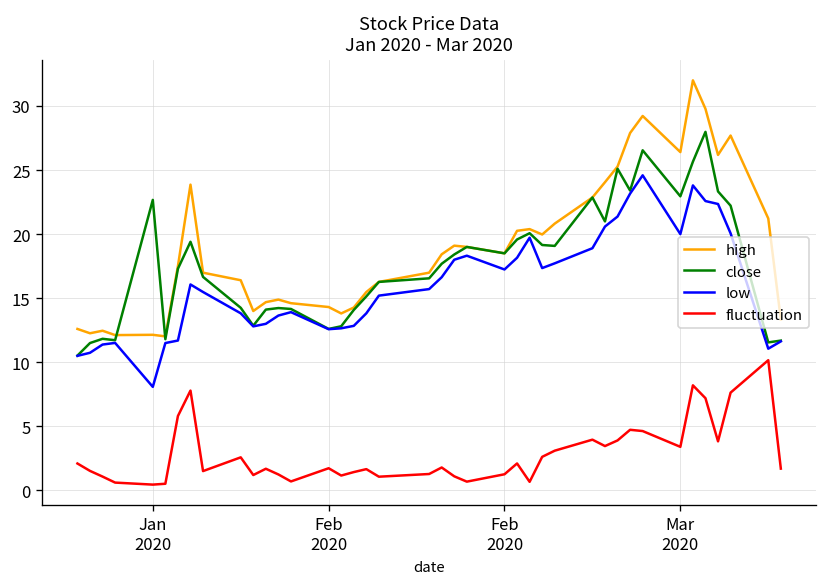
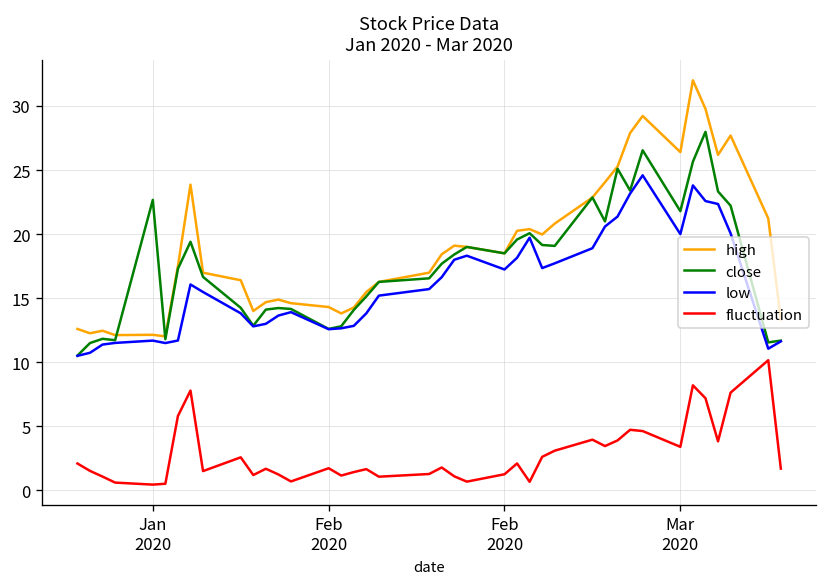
low, Jan 2020: 8.1 -> 11.7
close, Mar 2020: 23.0 -> 21.8
